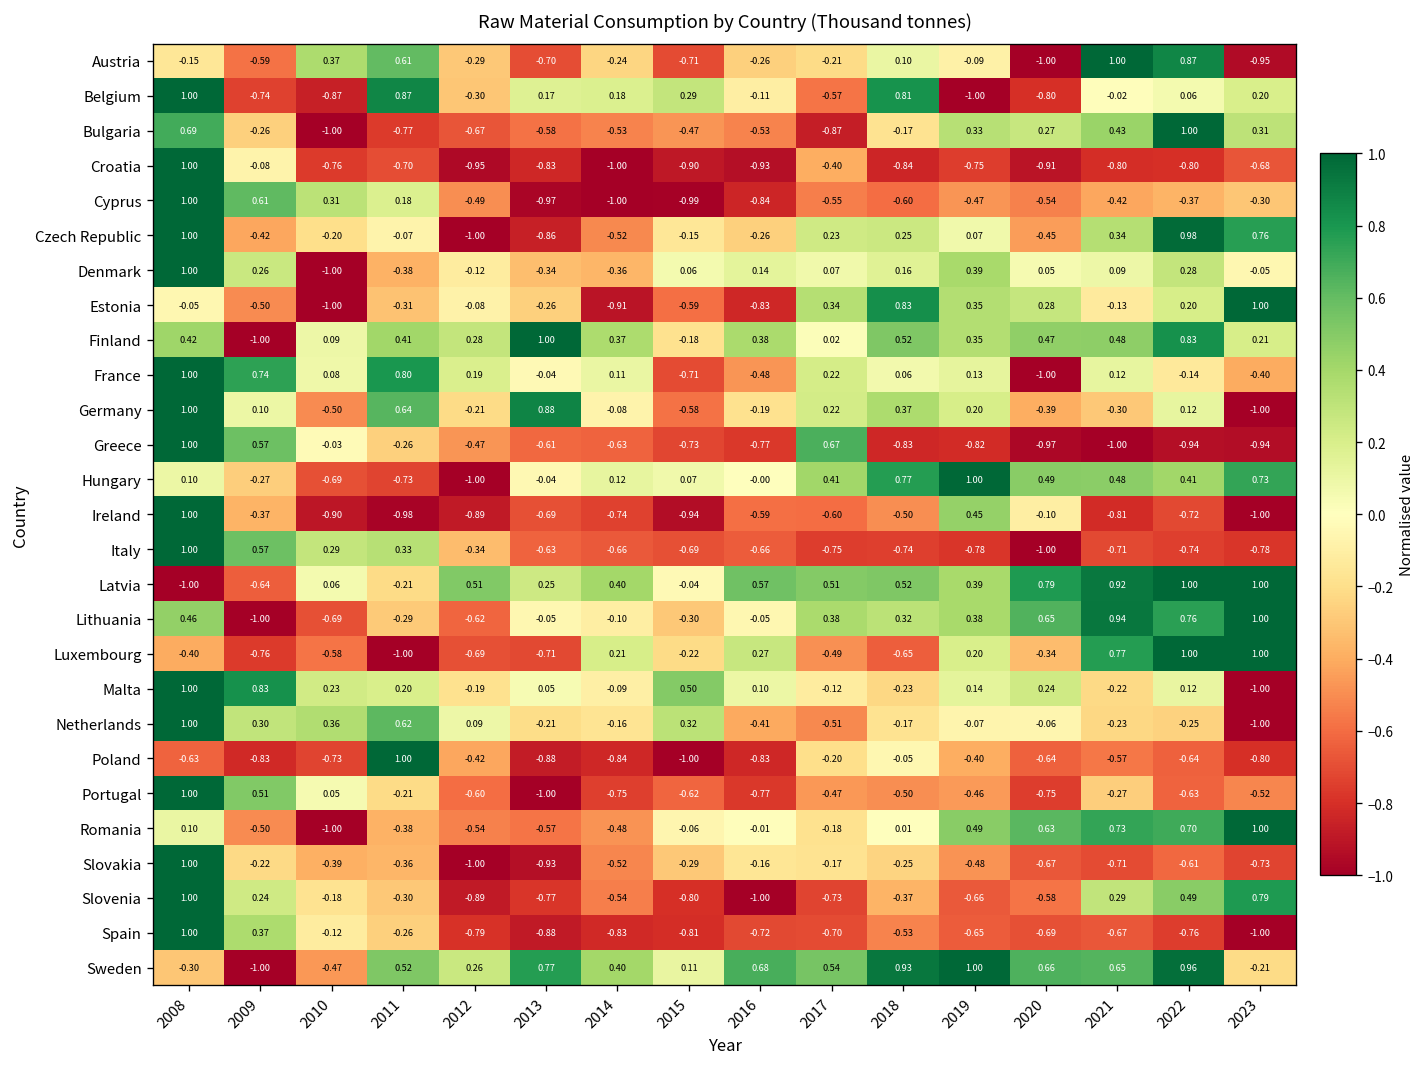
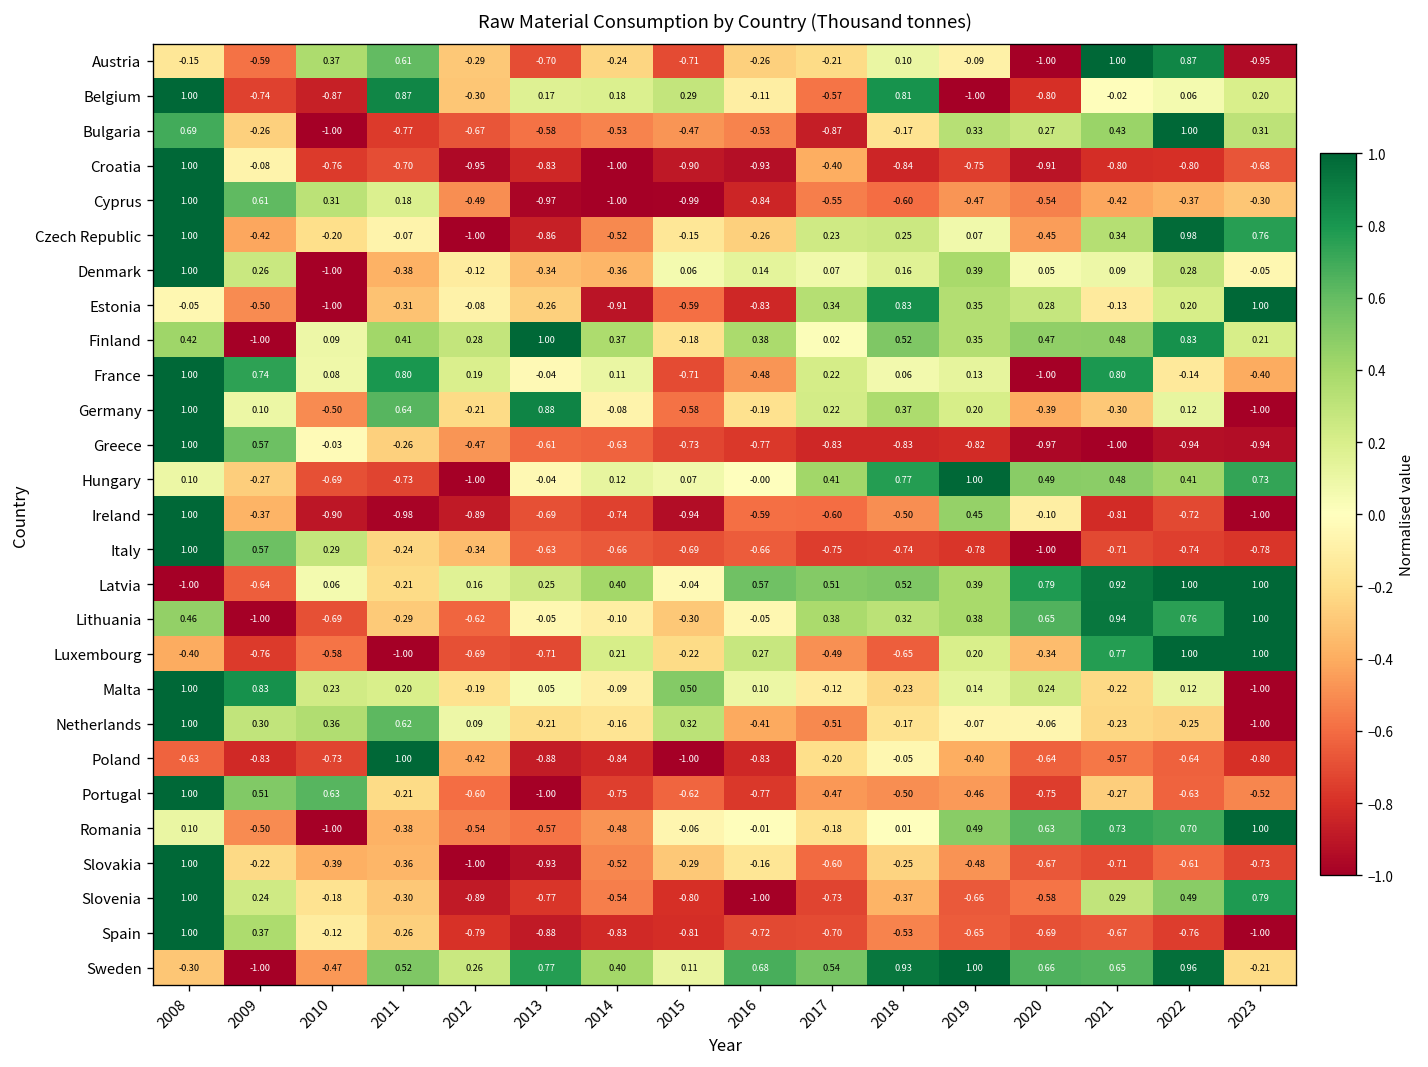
France, 2021: 0.12 -> 0.80
Greece, 2017: 0.67 -> -0.83
Italy, 2011: 0.33 -> -0.24
Latvia, 2012: 0.51 -> 0.16
Portugal, 2010: 0.05 -> 0.63
Slovakia, 2017: -0.17 -> -0.60
